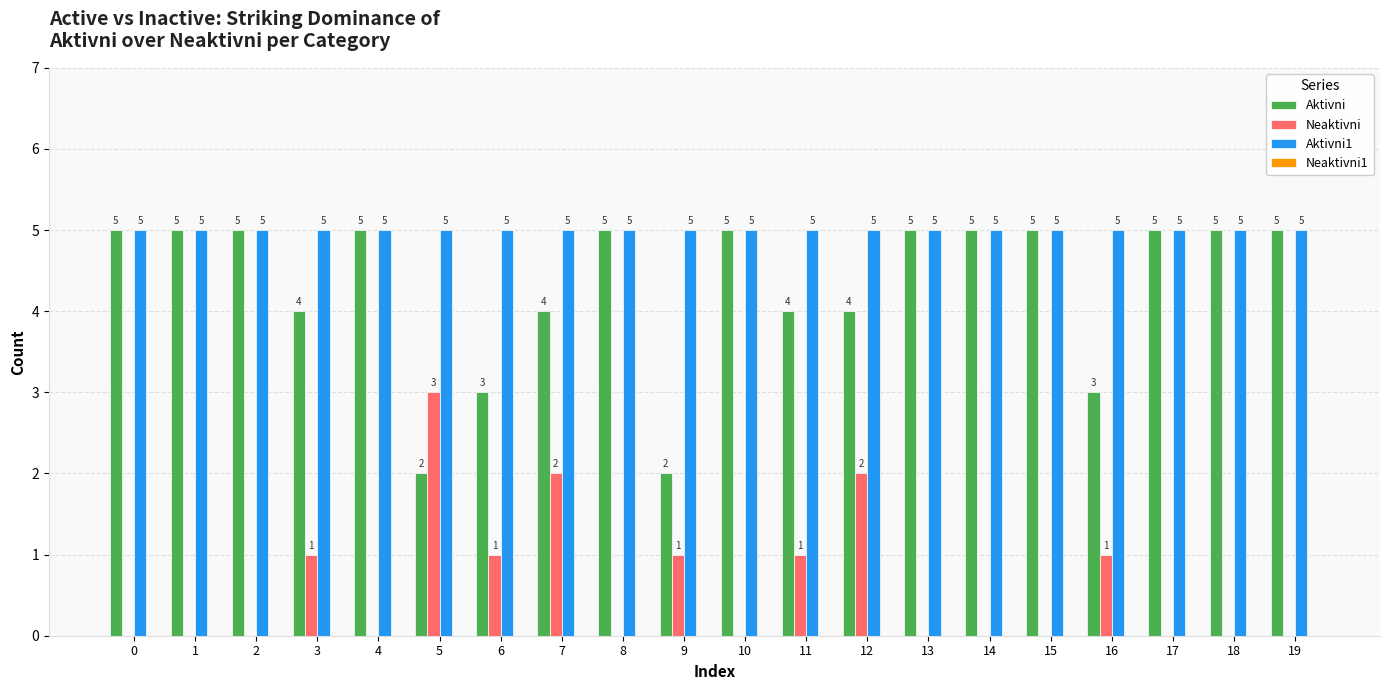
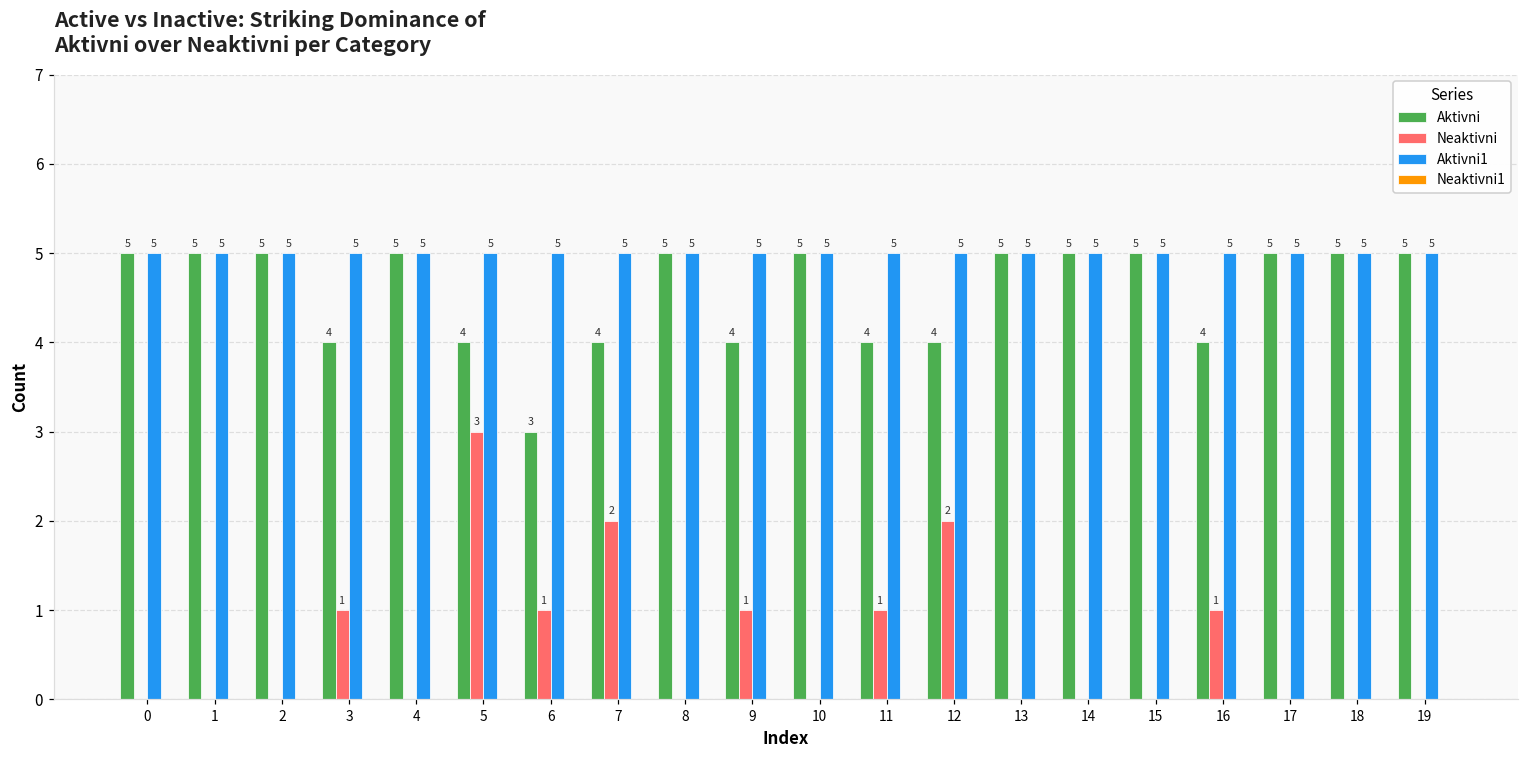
Aktivni, 5: 2 -> 4
Aktivni, 9: 2 -> 4
Aktivni, 16: 3 -> 4
